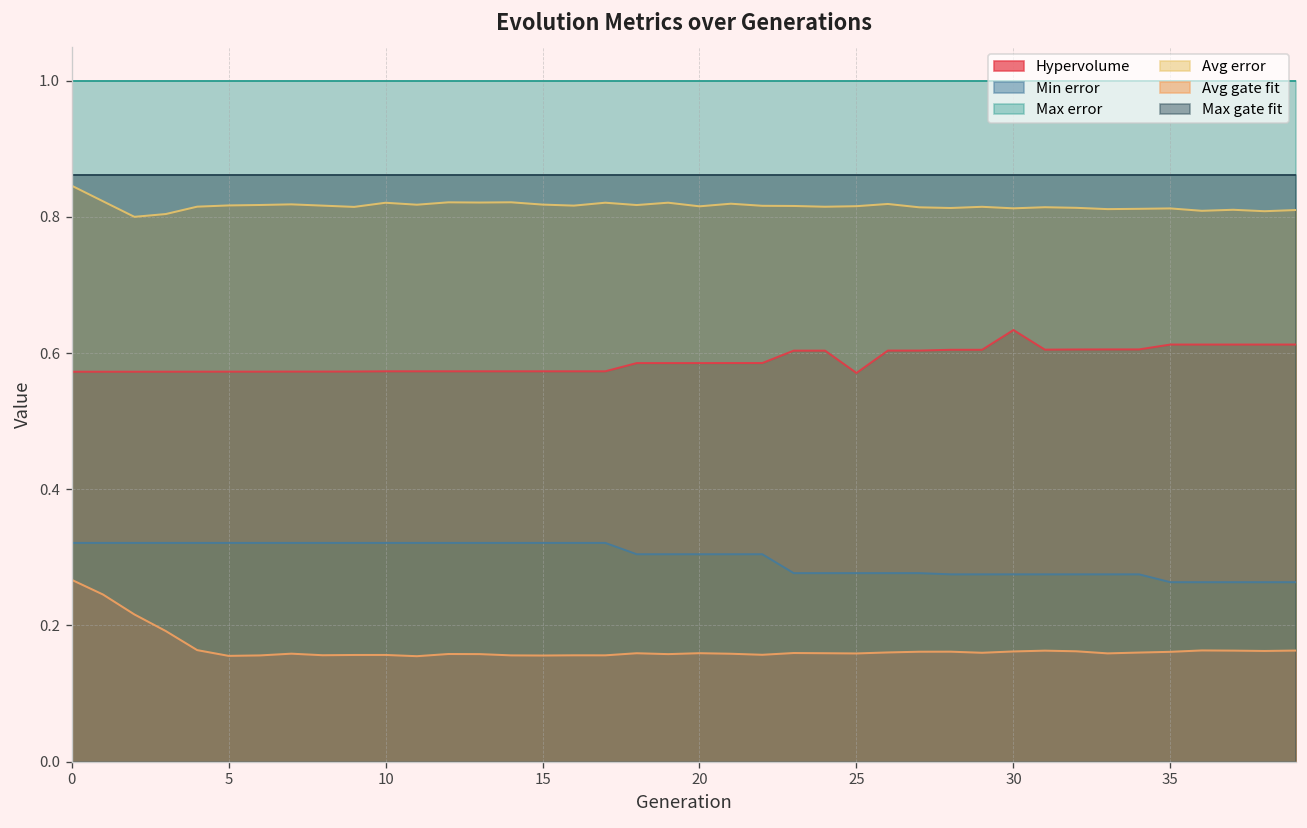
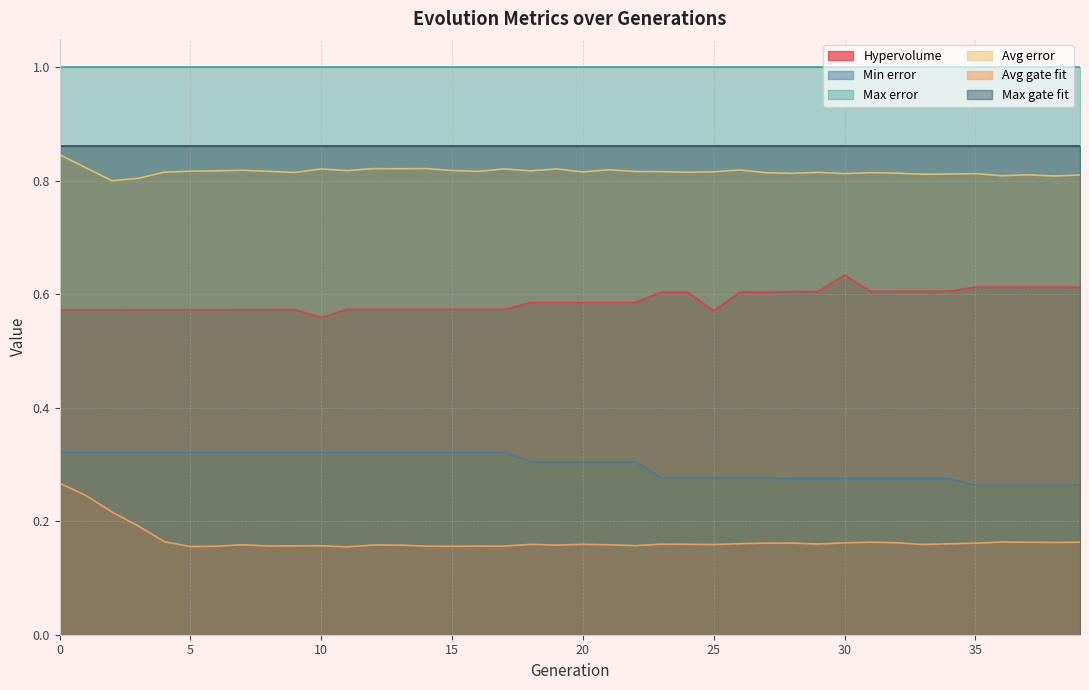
Hypervolume, 10: 0.57 -> 0.56
